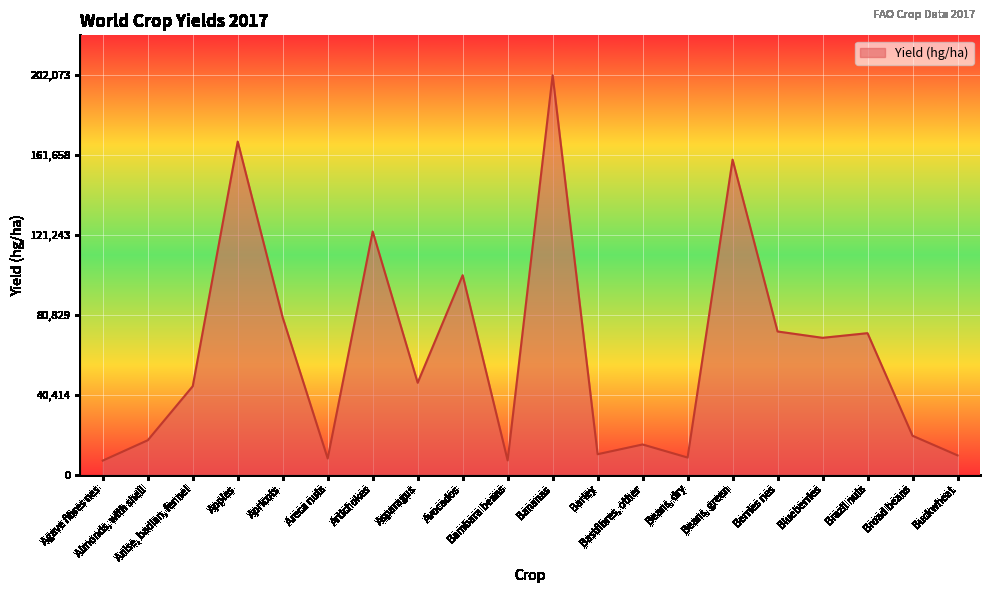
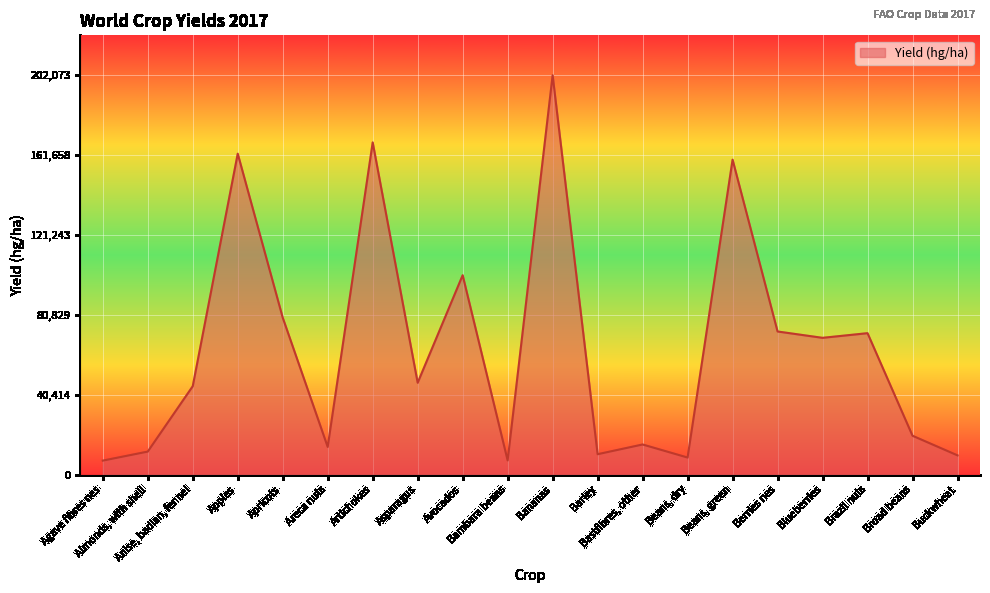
Almonds, with shell: 17,000 -> 12,000
Apples: 169,000 -> 162,000
Areca nuts: 8,000 -> 14,000
Artichokes: 123,000 -> 168,000
